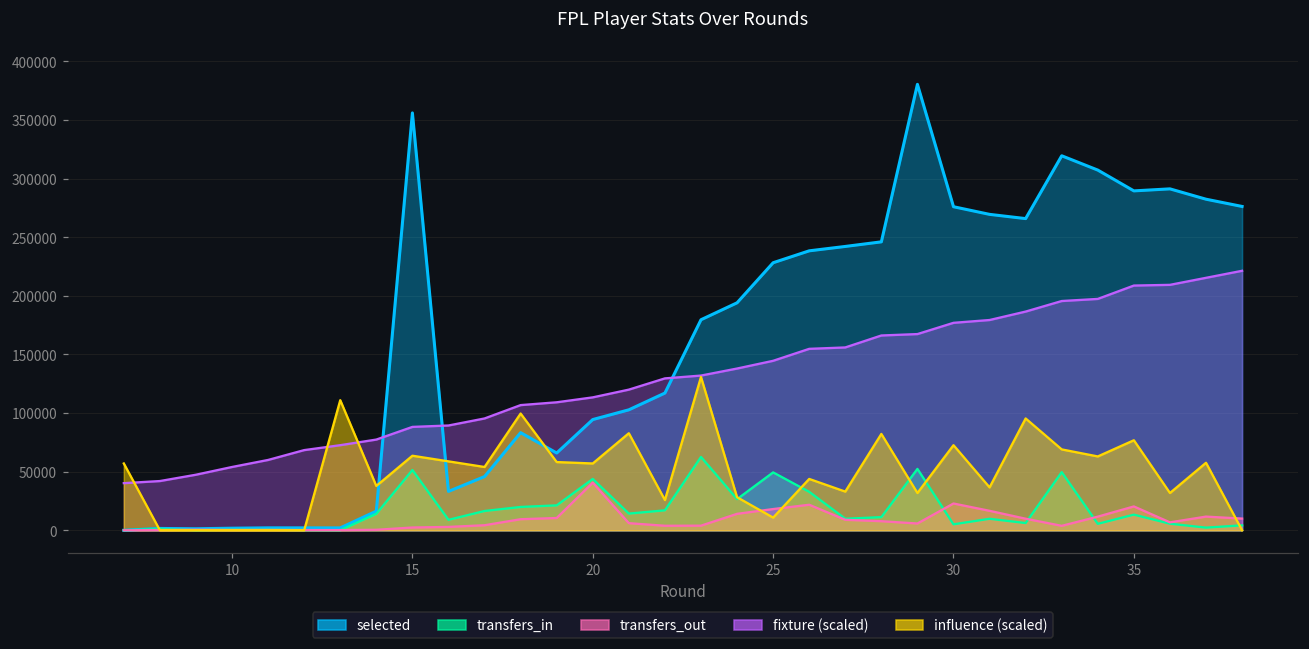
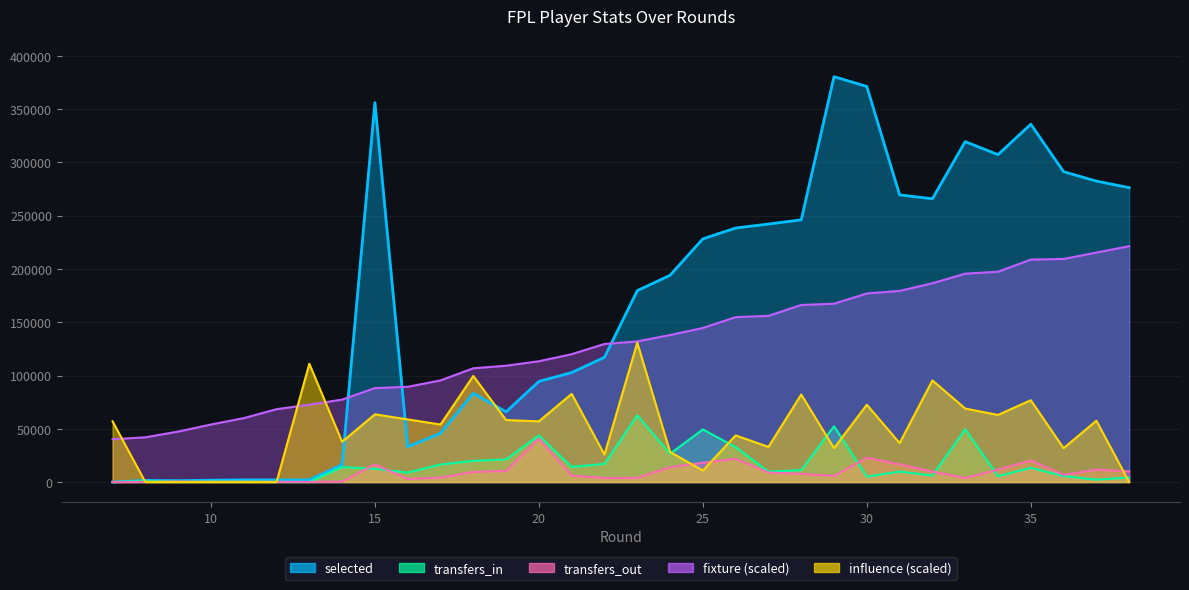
transfers_in, 15: 51000 -> 12000
transfers_out, 15: 2000 -> 17000
selected, 30: 276000 -> 371000
selected, 35: 290000 -> 336000
